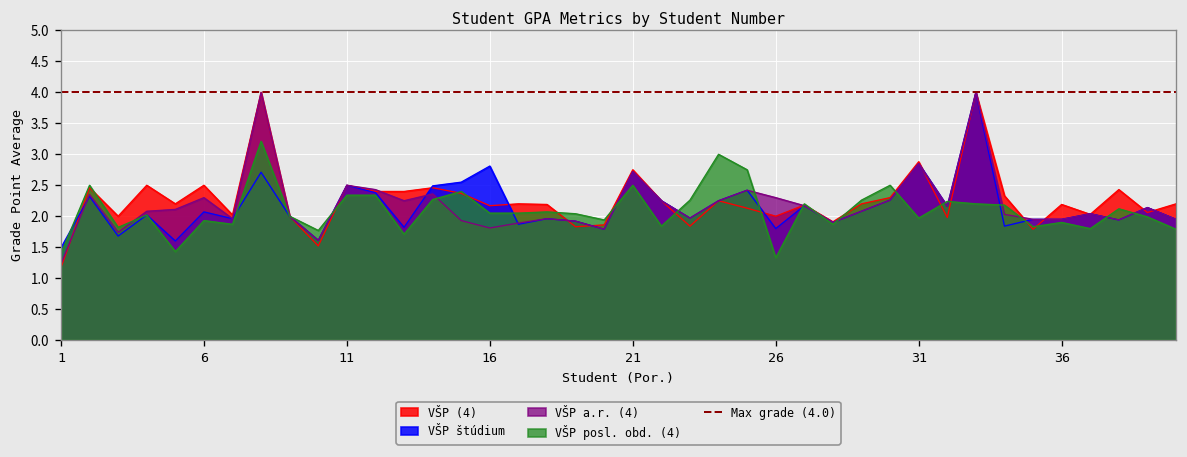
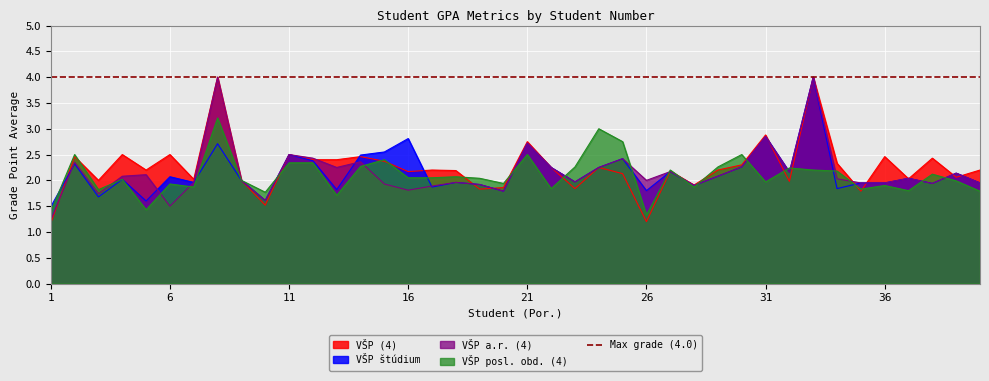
VŠP a.r. (4), 6: 2.3 -> 1.5
VŠP (4), 26: 2.0 -> 1.2
VŠP a.r. (4), 26: 2.3 -> 2.0
VŠP (4), 36: 2.2 -> 2.5
